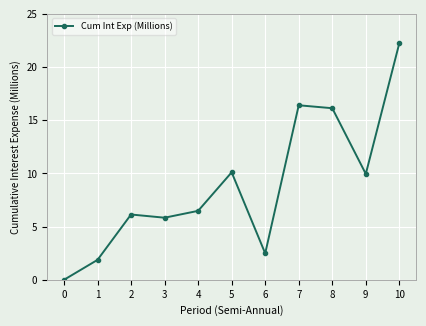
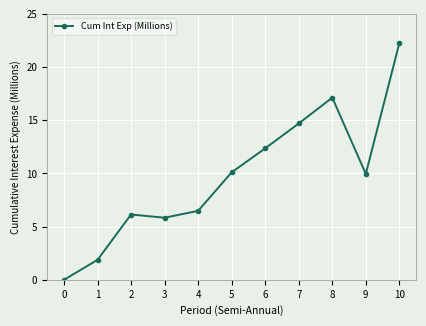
6: 2.5 -> 12.4
7: 16.4 -> 14.7
8: 16.1 -> 17.1
